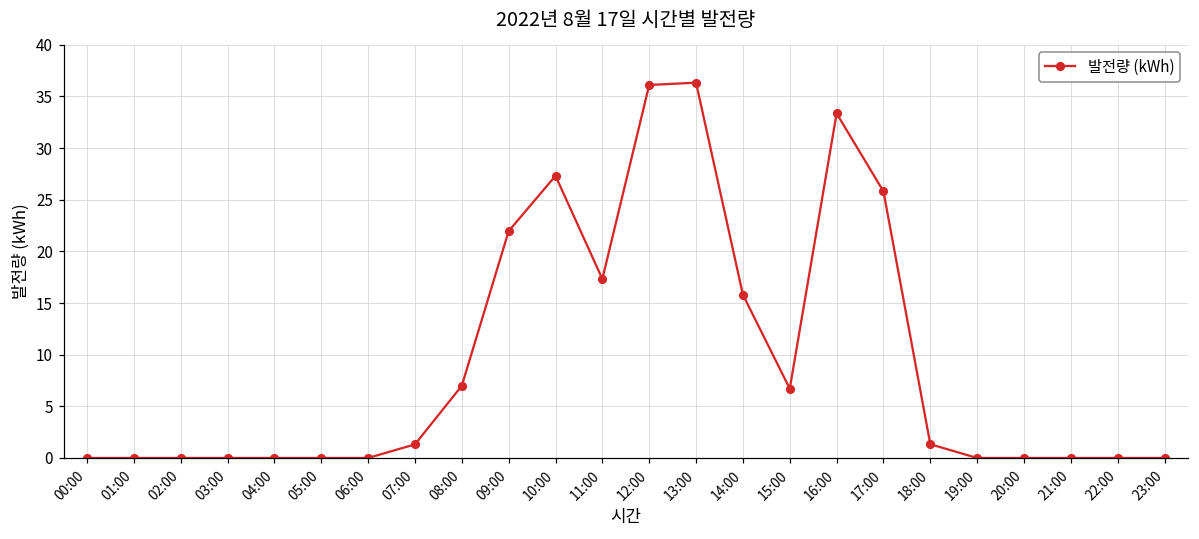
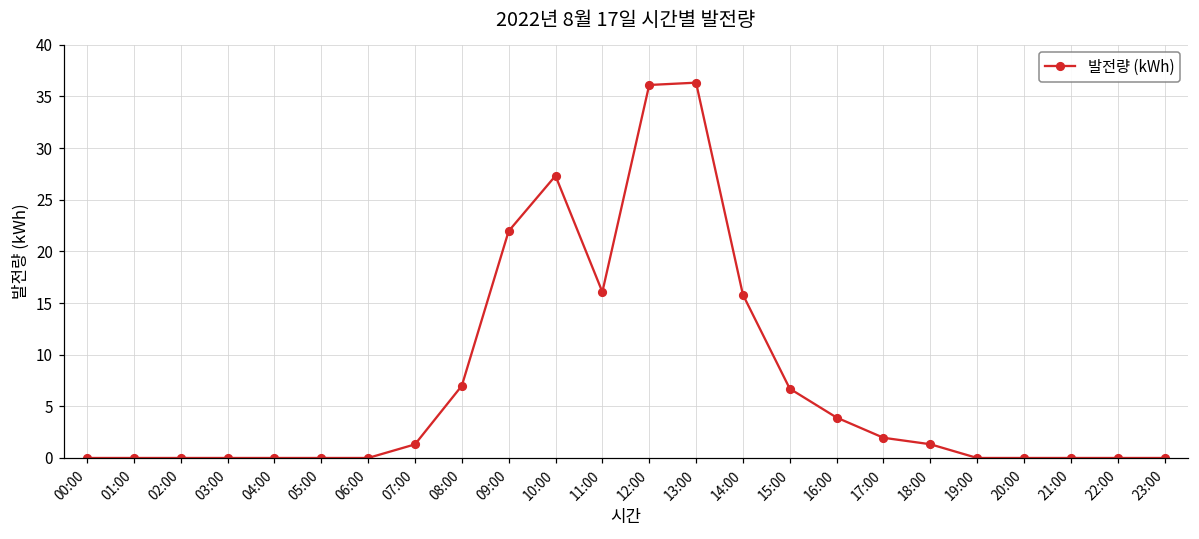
11:00: 17 -> 16
16:00: 33 -> 4
17:00: 26 -> 2
